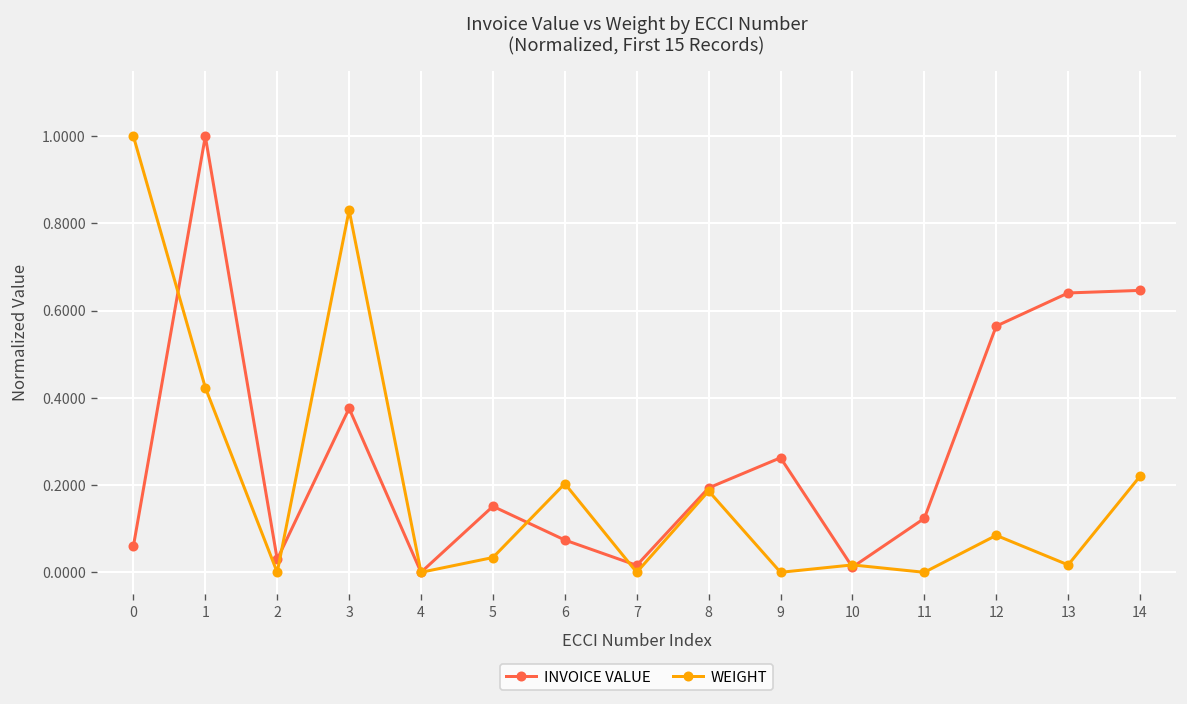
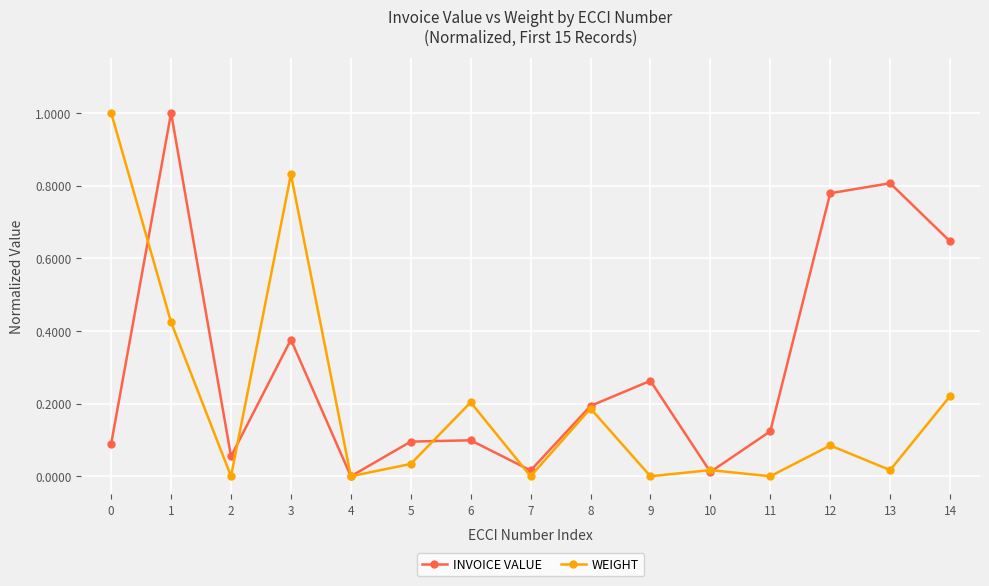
INVOICE VALUE, 0: 0.06 -> 0.09
INVOICE VALUE, 2: 0.03 -> 0.05
INVOICE VALUE, 5: 0.15 -> 0.10
INVOICE VALUE, 6: 0.07 -> 0.10
INVOICE VALUE, 12: 0.56 -> 0.78
INVOICE VALUE, 13: 0.64 -> 0.81
